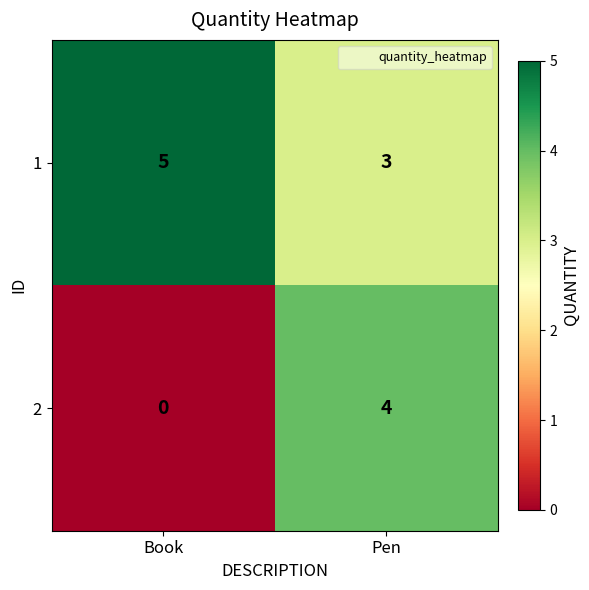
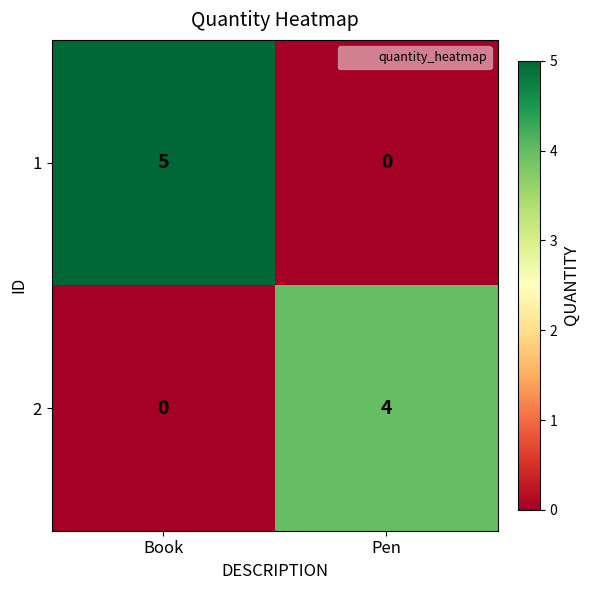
1, Pen: 3 -> 0
